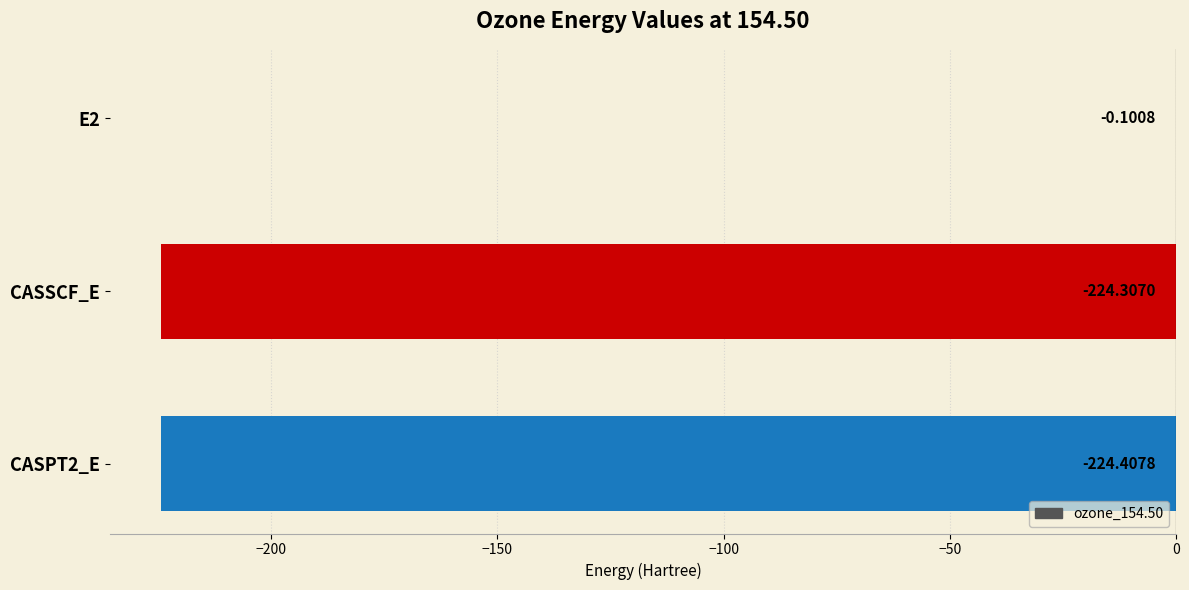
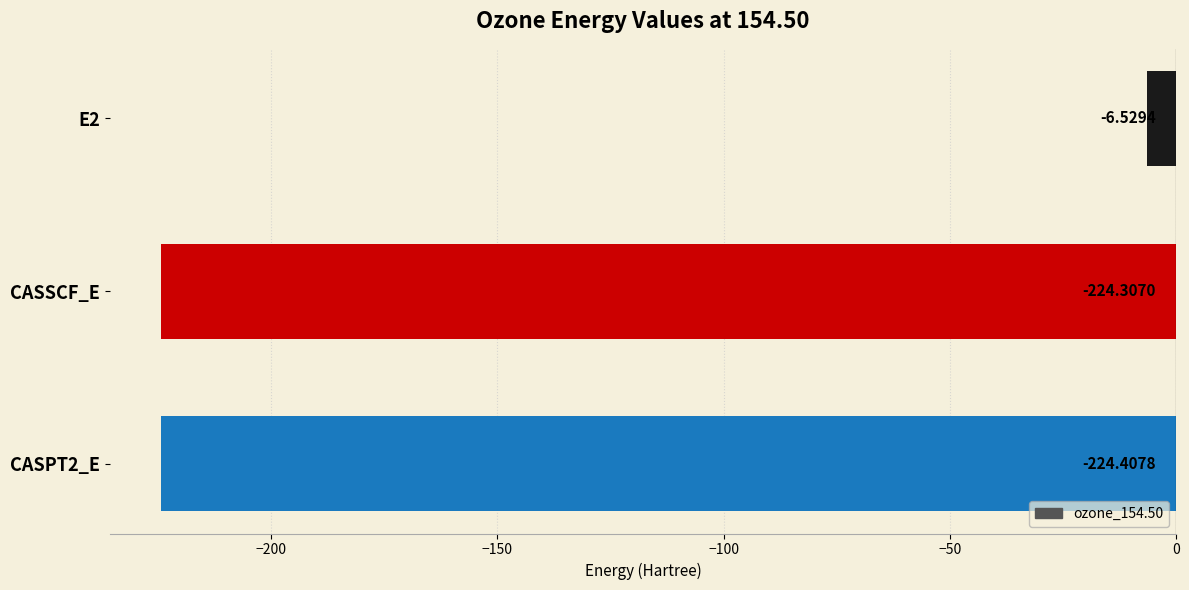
E2: -0.1008 -> -6.5294
